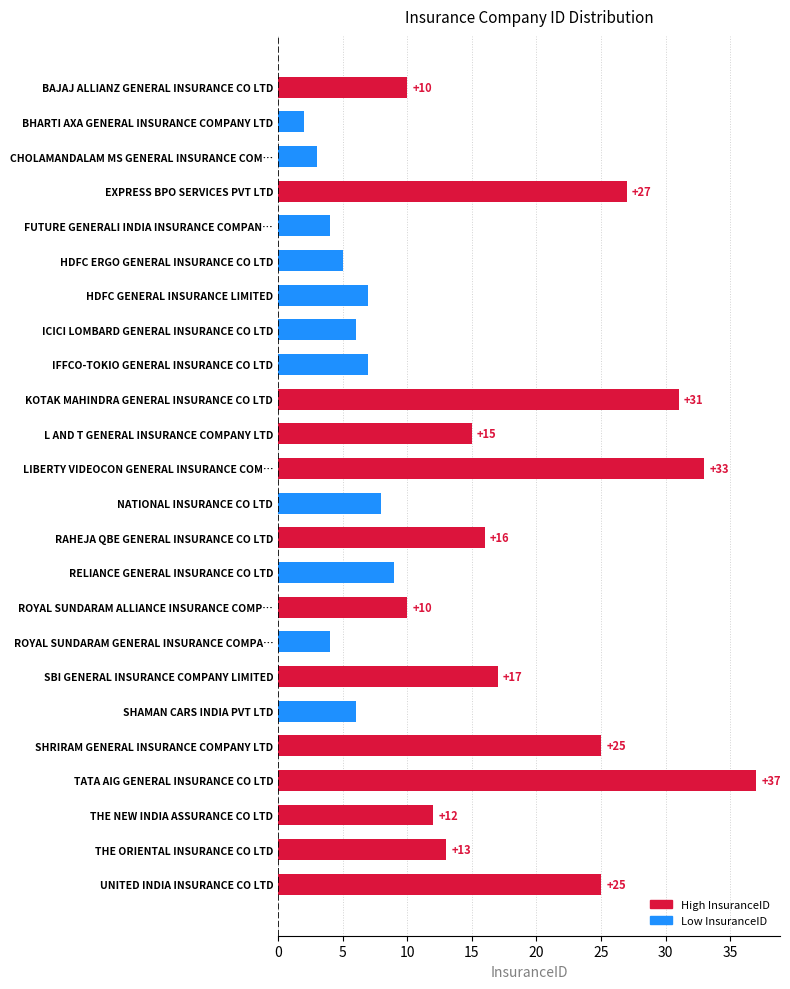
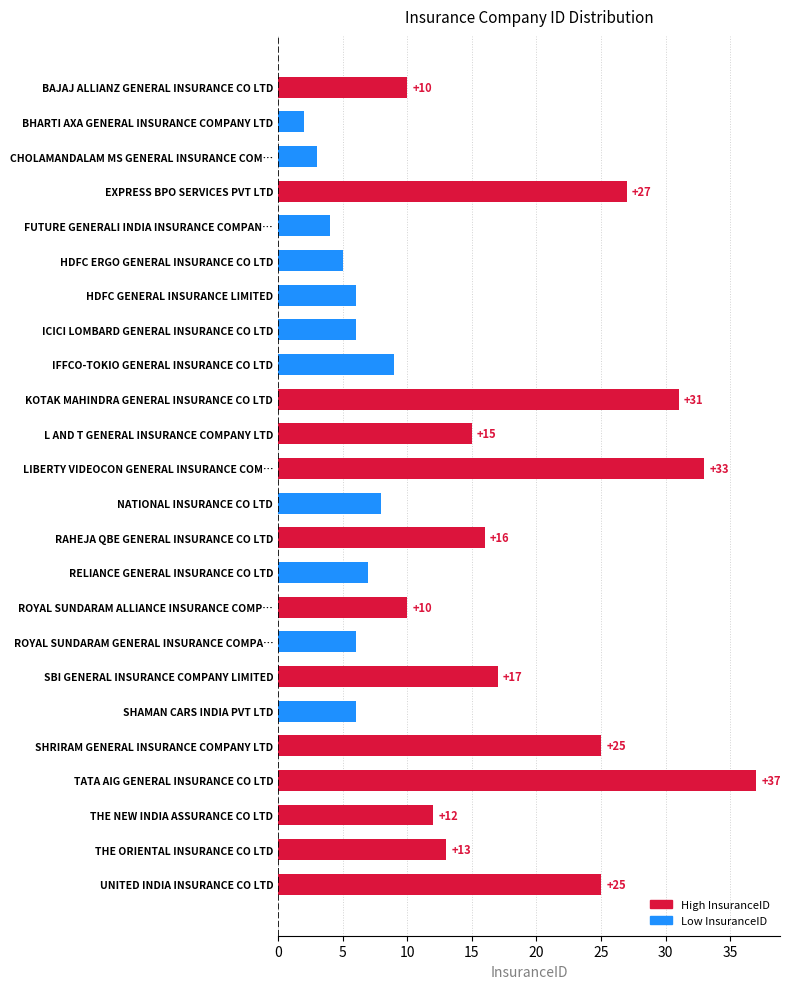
HDFC GENERAL INSURANCE LIMITED: 7 -> 6
IFFCO-TOKIO GENERAL INSURANCE CO LTD: 7 -> 9
RELIANCE GENERAL INSURANCE CO LTD: 9 -> 7
ROYAL SUNDARAM GENERAL INSURANCE COMPA…: 4 -> 6
